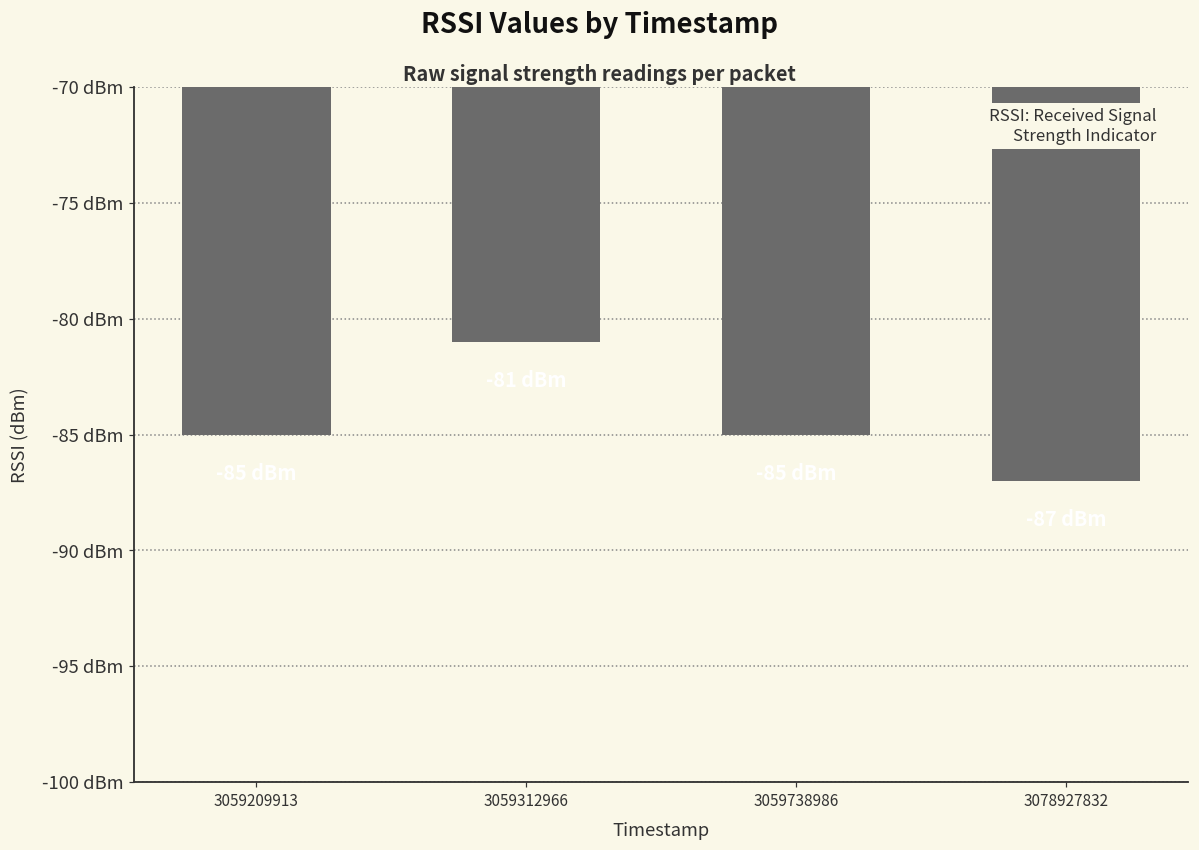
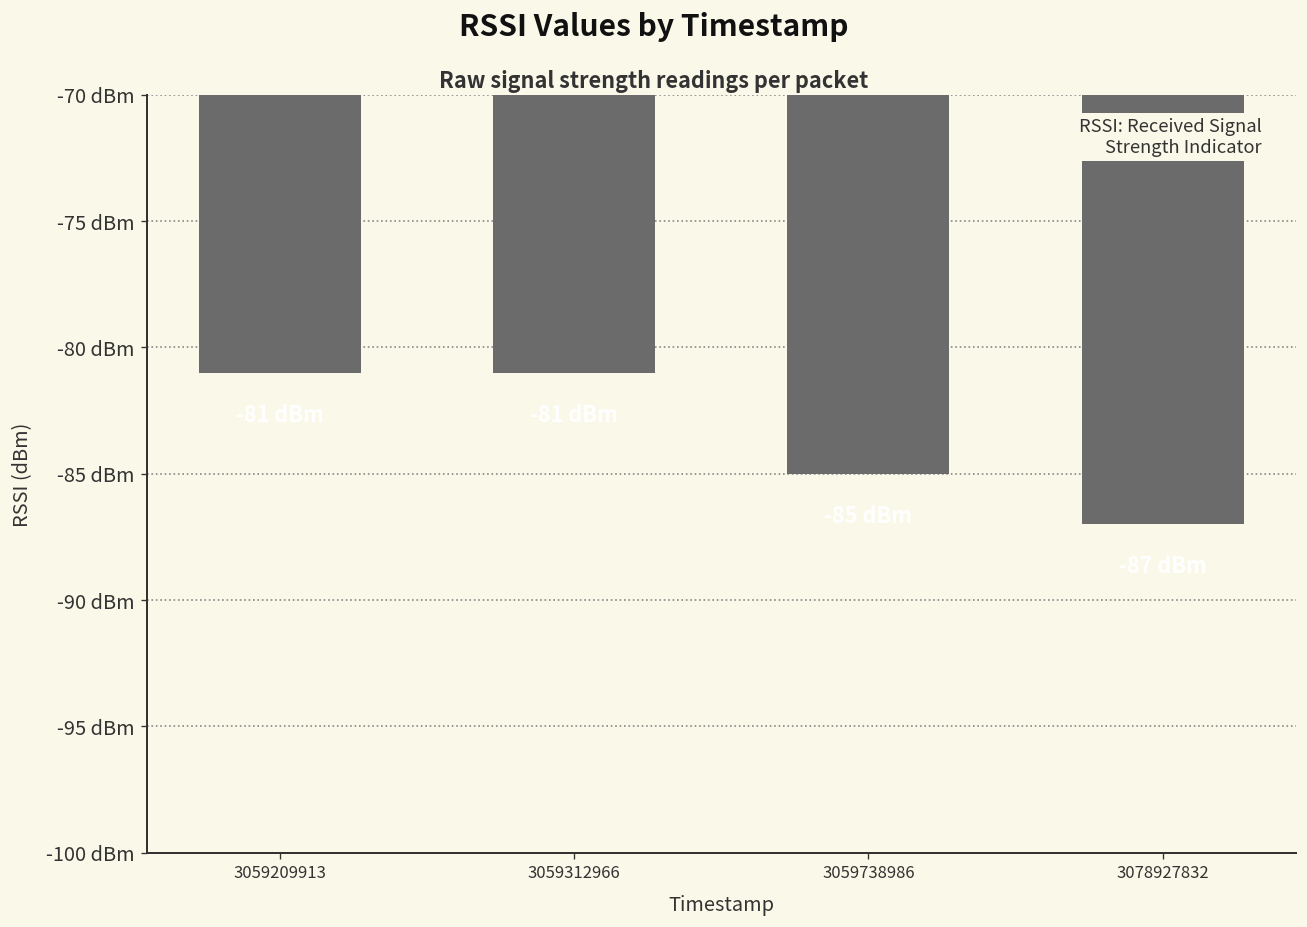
3059209913: -85 dBm -> -81 dBm
